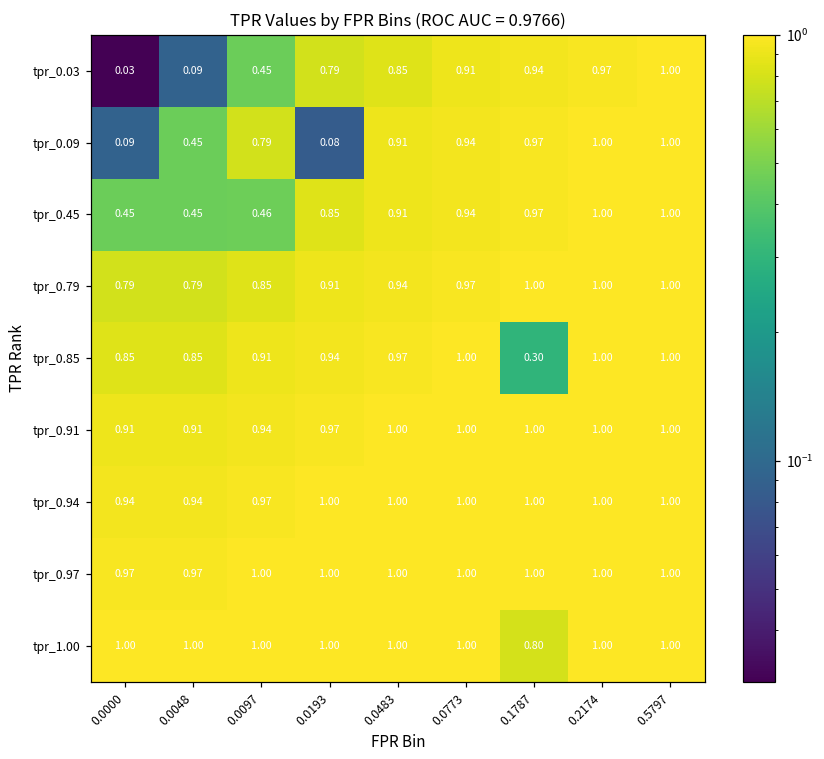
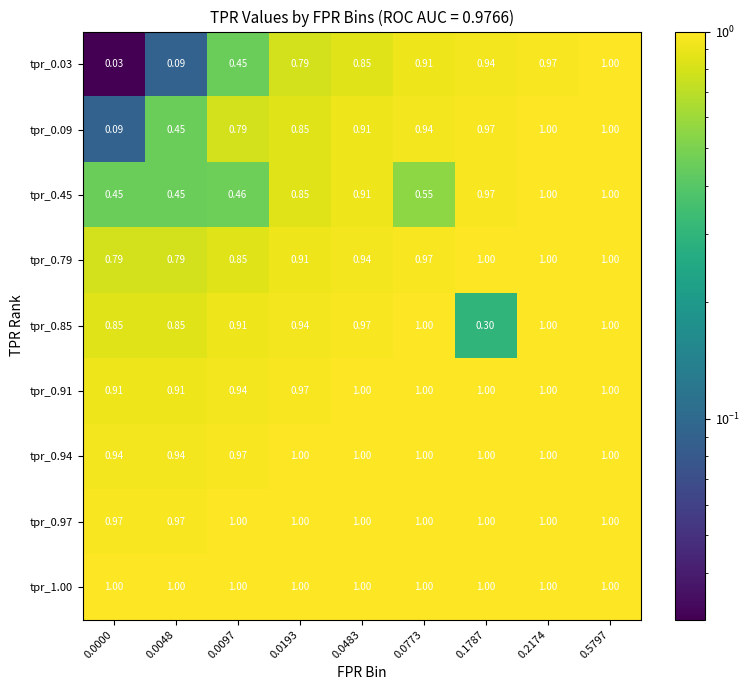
tpr_0.09, 0.0193: 0.08 -> 0.85
tpr_0.45, 0.0773: 0.94 -> 0.55
tpr_1.00, 0.1787: 0.80 -> 1.00
